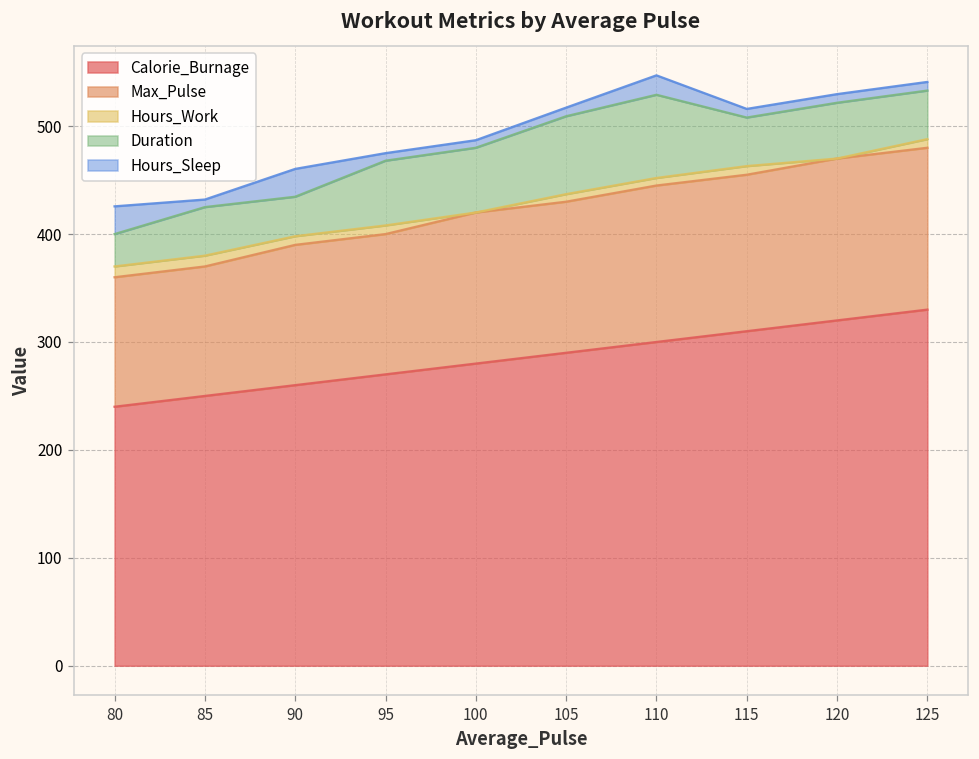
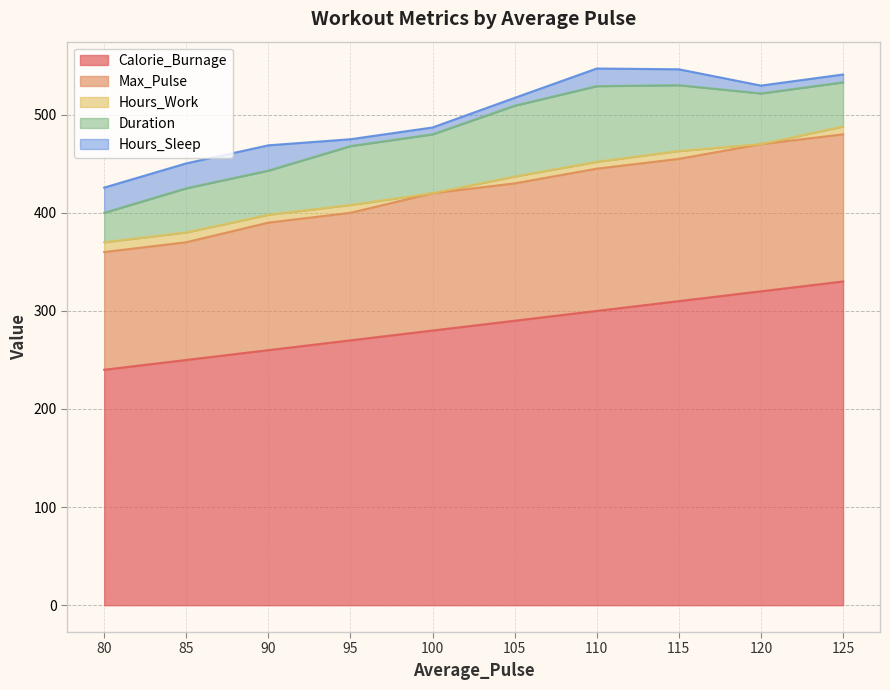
Hours_Sleep, 85: 10 -> 30
Duration, 90: 40 -> 50
Duration, 115: 50 -> 70
Hours_Sleep, 115: 10 -> 20
